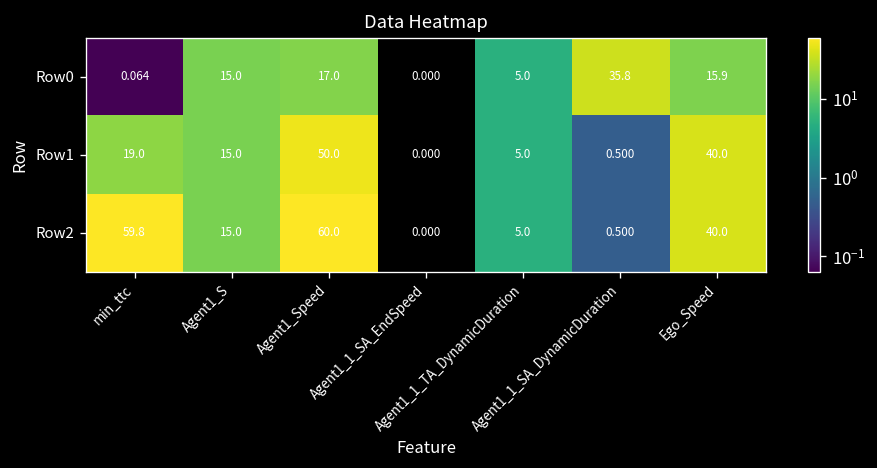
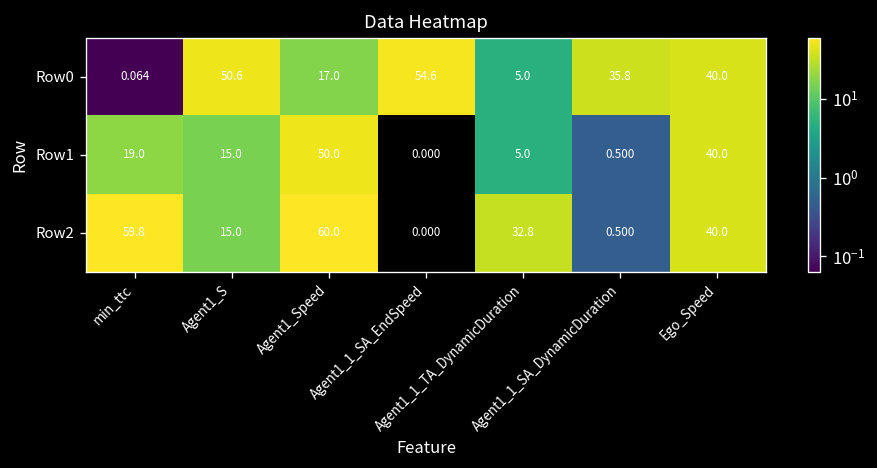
Row0, Agent1_S: 15.0 -> 50.6
Row0, Agent1_1_SA_EndSpeed: 0.000 -> 54.6
Row0, Ego_Speed: 15.9 -> 40.0
Row2, Agent1_1_TA_DynamicDuration: 5.0 -> 32.8
